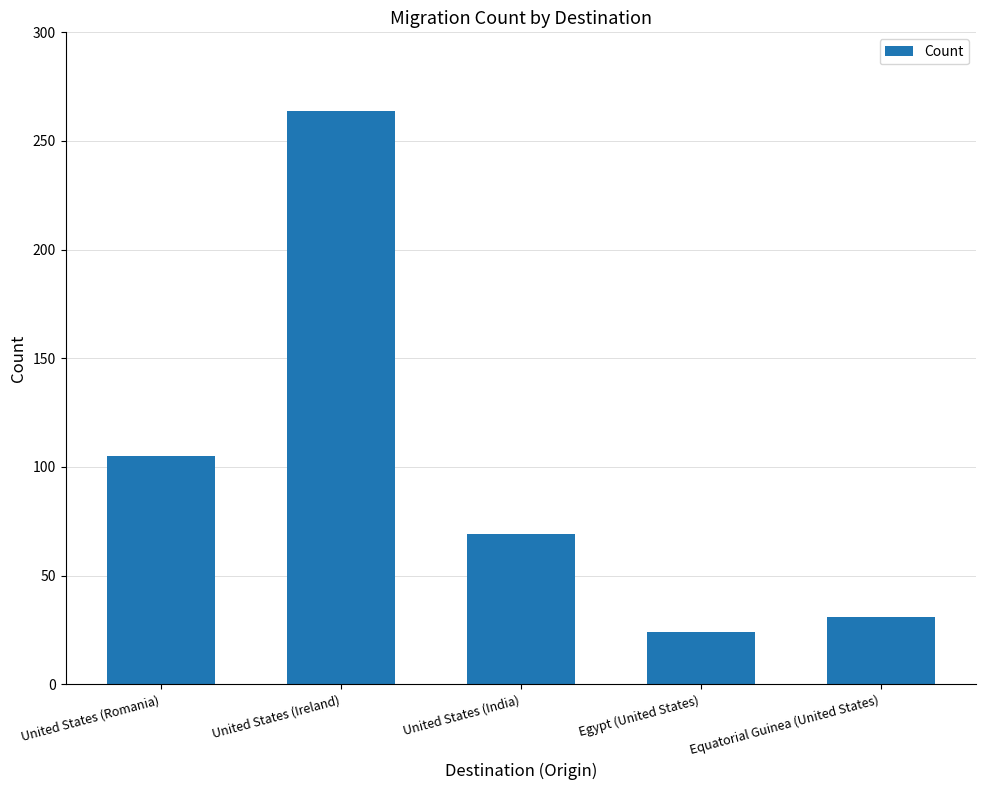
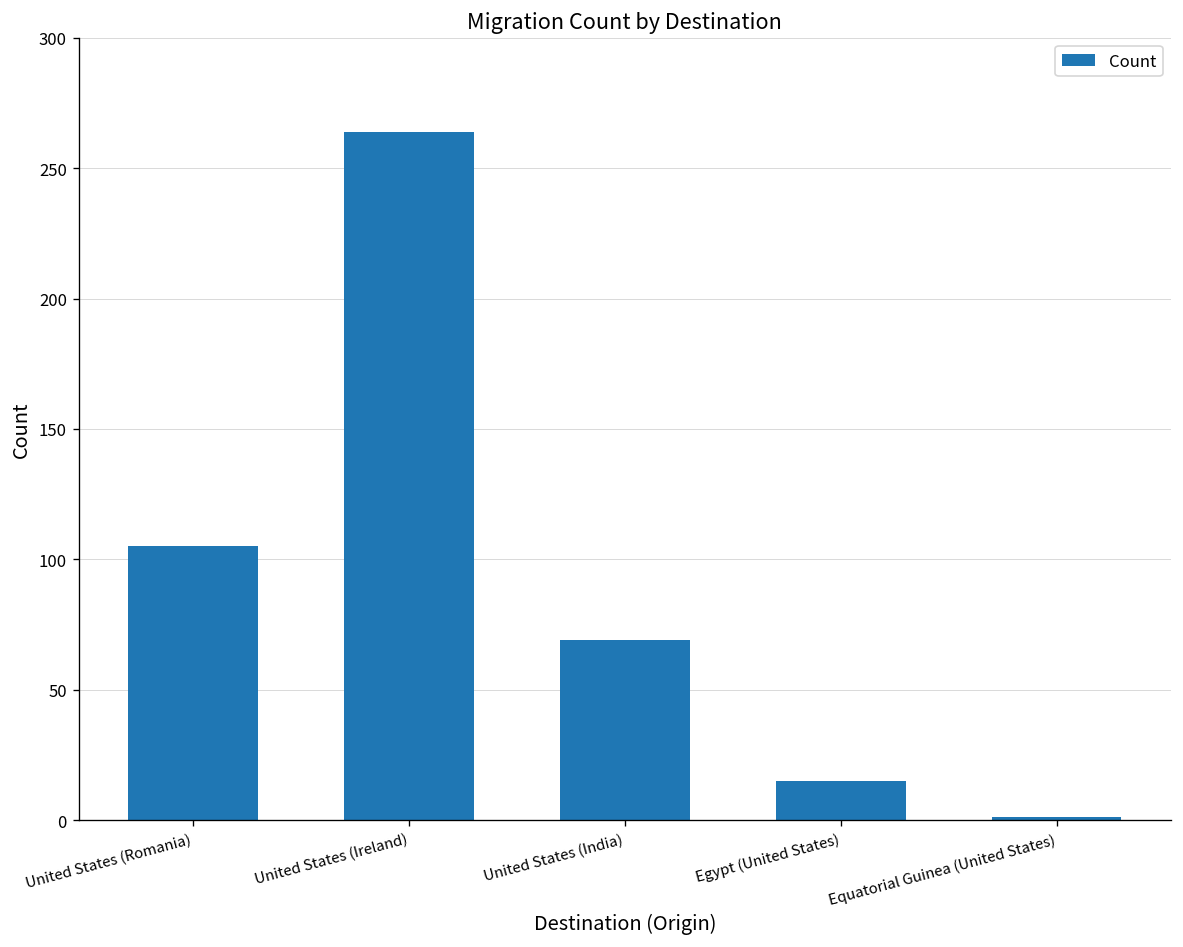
Egypt (United States): 24 -> 15
Equatorial Guinea (United States): 31 -> 1
